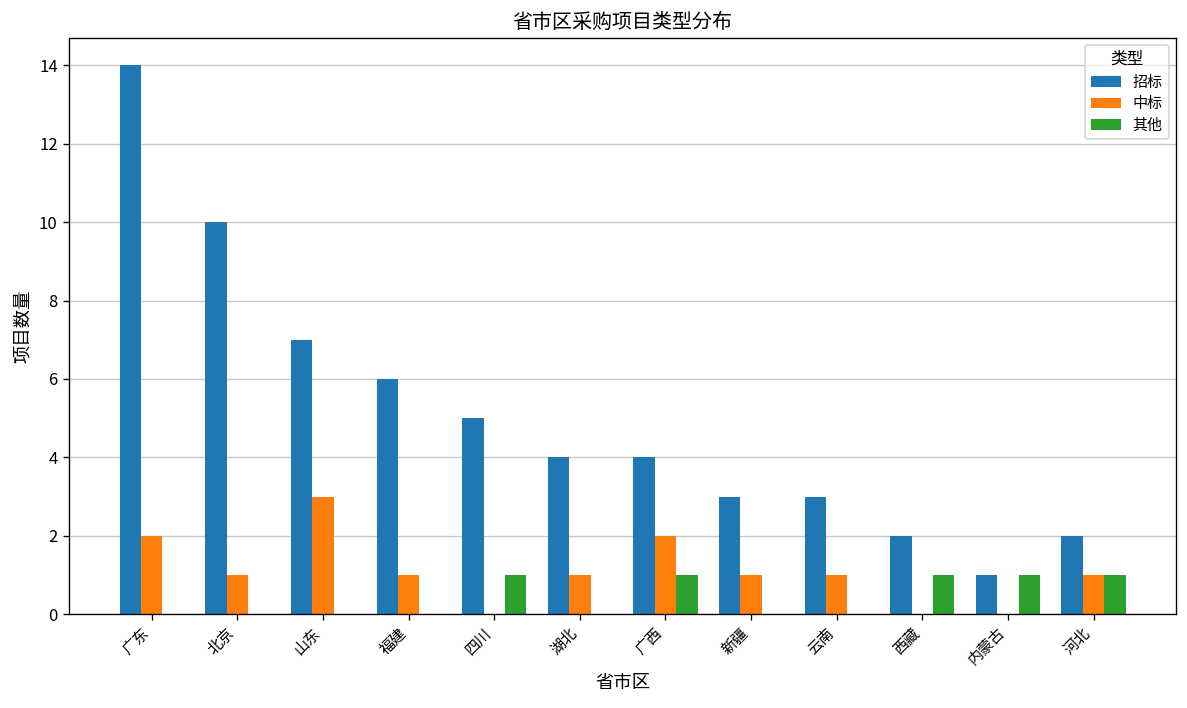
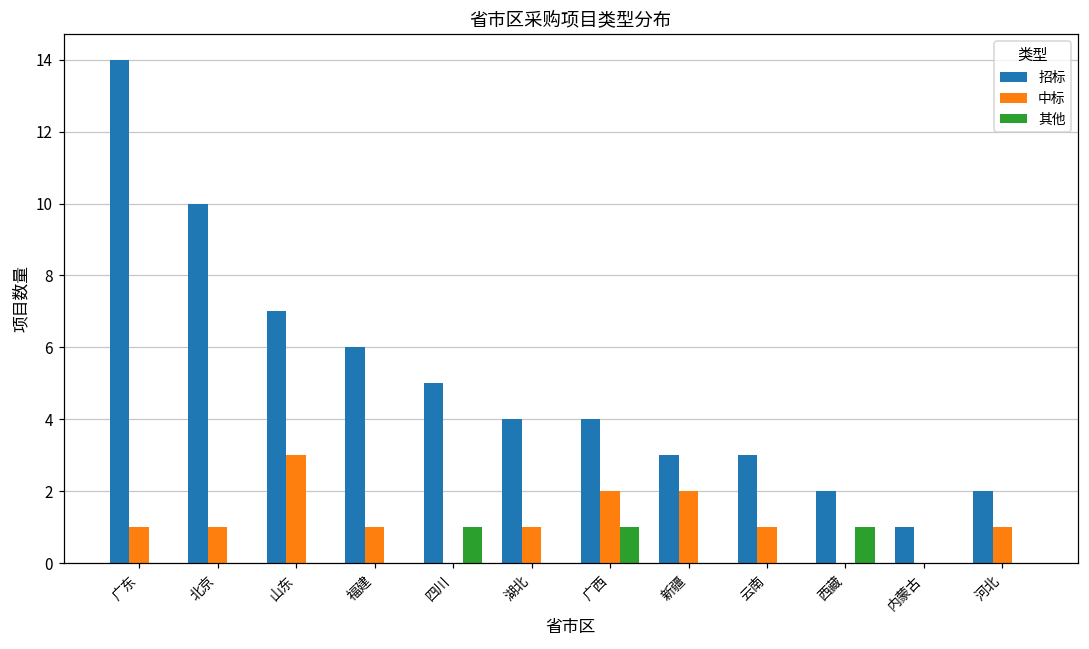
中标, 广东: 2 -> 1
中标, 新疆: 1 -> 2
其他, 内蒙古: 1 -> 0
其他, 河北: 1 -> 0
